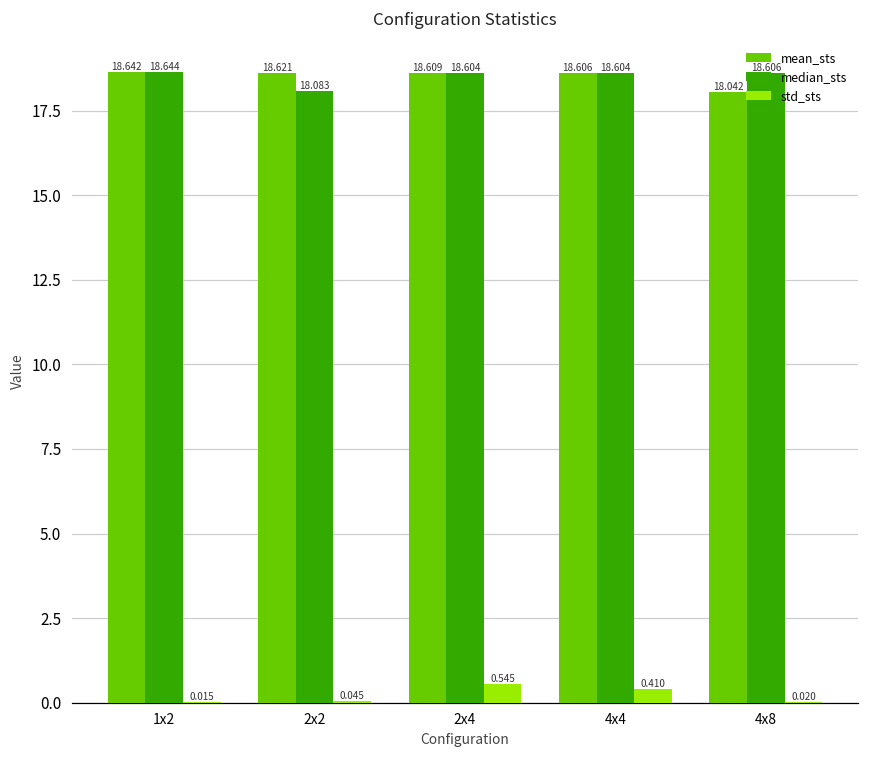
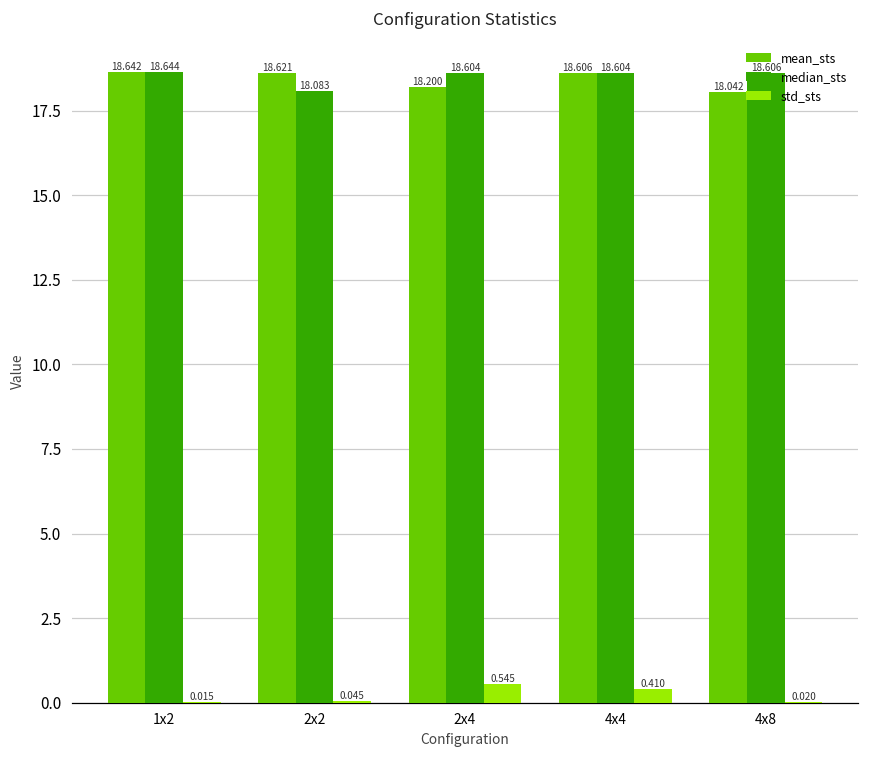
mean_sts, 2x4: 18.609 -> 18.200
